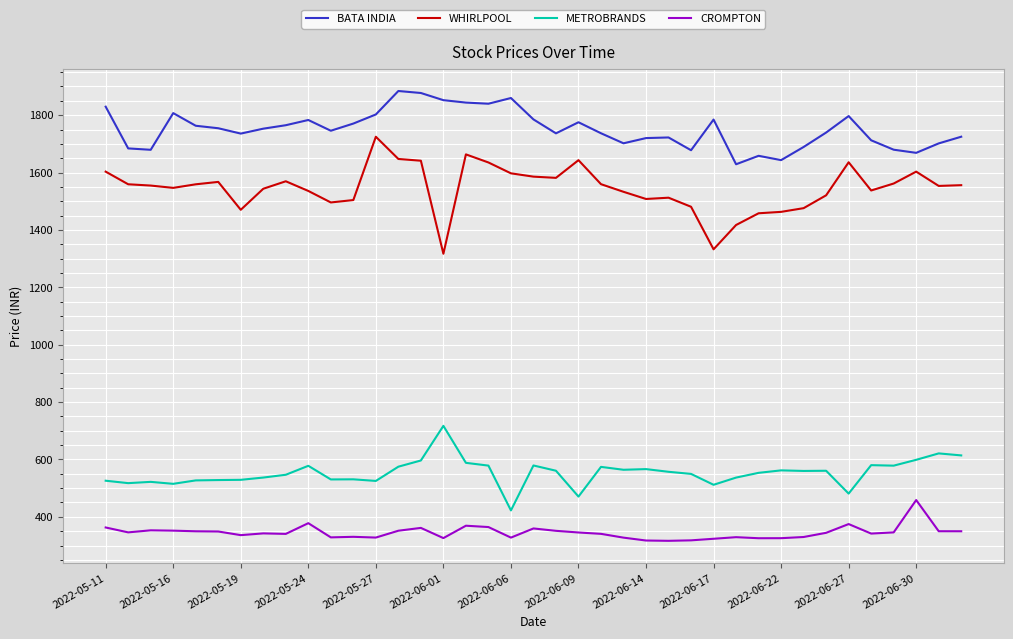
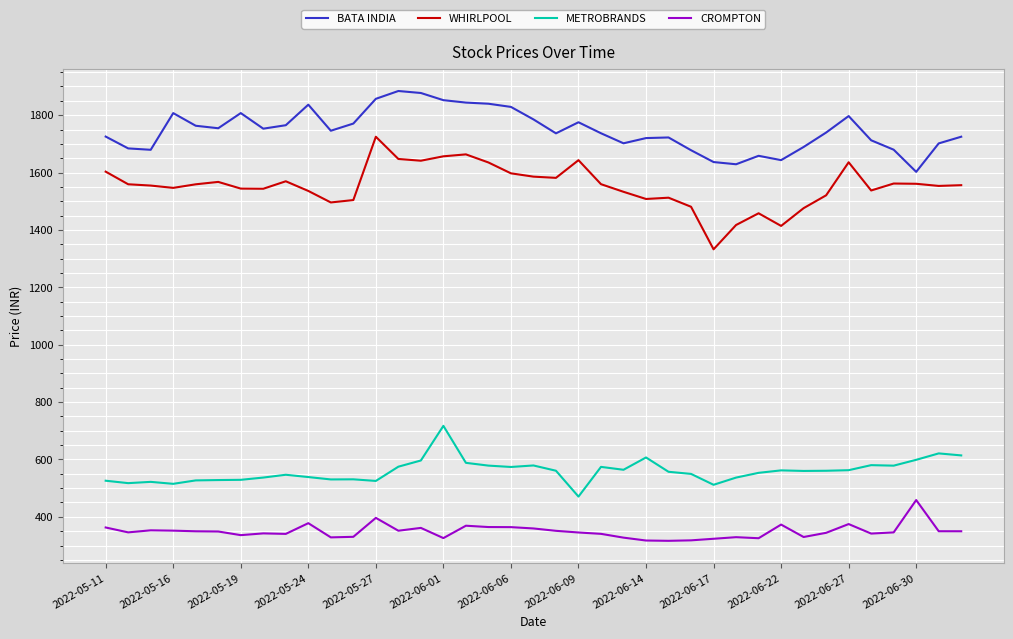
BATA INDIA, 2022-05-11: 1830 -> 1730
BATA INDIA, 2022-05-19: 1740 -> 1810
WHIRLPOOL, 2022-05-19: 1470 -> 1540
BATA INDIA, 2022-05-24: 1780 -> 1840
METROBRANDS, 2022-05-24: 580 -> 540
BATA INDIA, 2022-05-27: 1800 -> 1860
CROMPTON, 2022-05-27: 330 -> 400
WHIRLPOOL, 2022-06-01: 1320 -> 1660
BATA INDIA, 2022-06-06: 1860 -> 1830
METROBRANDS, 2022-06-06: 420 -> 570
CROMPTON, 2022-06-06: 330 -> 360
METROBRANDS, 2022-06-14: 570 -> 610
BATA INDIA, 2022-06-17: 1780 -> 1640
WHIRLPOOL, 2022-06-22: 1460 -> 1410
CROMPTON, 2022-06-22: 330 -> 370
METROBRANDS, 2022-06-27: 480 -> 560
BATA INDIA, 2022-06-30: 1670 -> 1600
WHIRLPOOL, 2022-06-30: 1600 -> 1560
